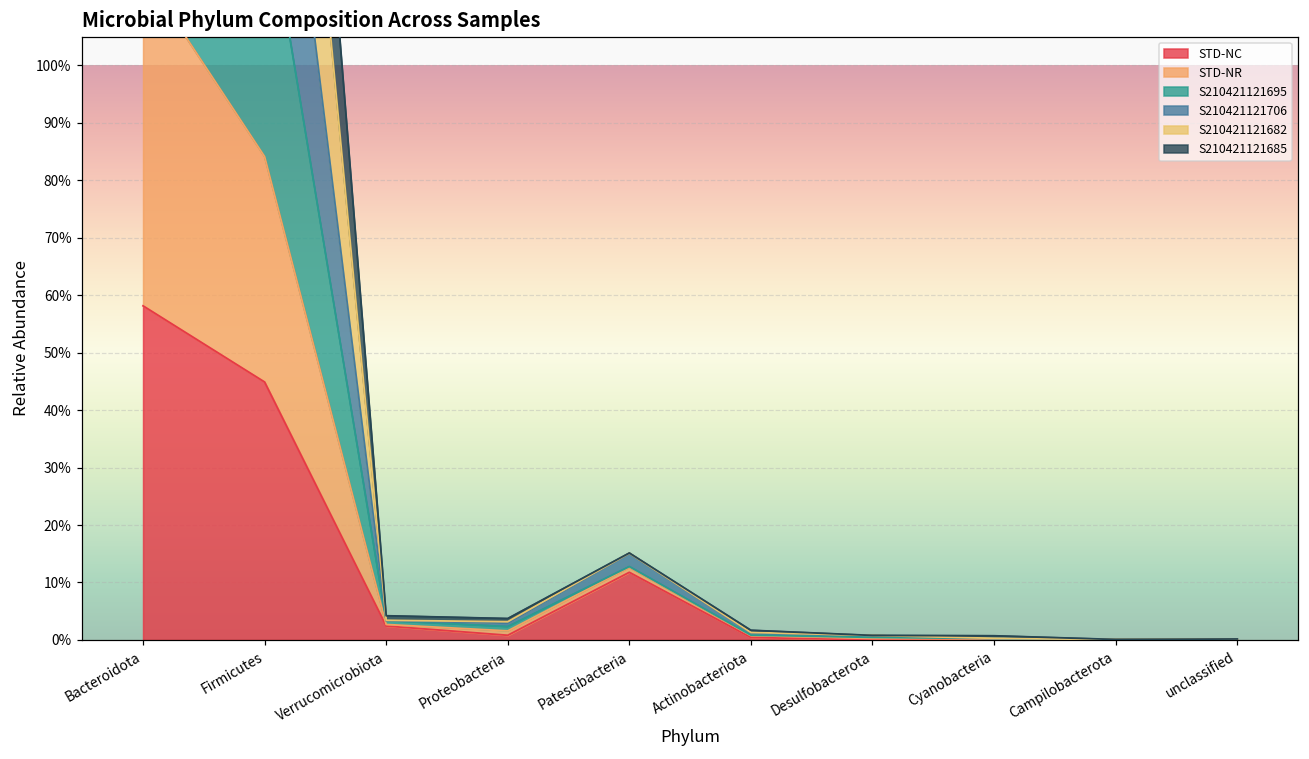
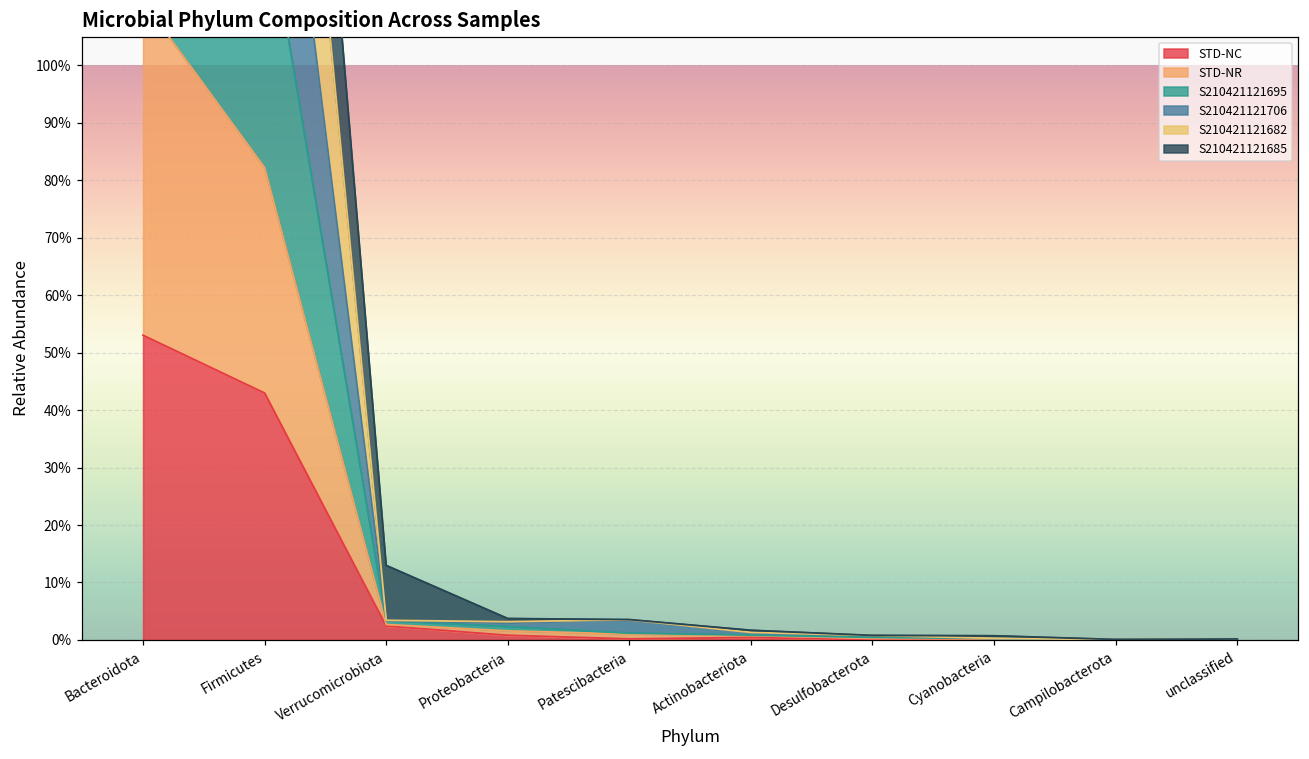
STD-NC, Bacteroidota: 58% -> 53%
STD-NC, Firmicutes: 45% -> 43%
S210421121685, Verrucomicrobiota: 1% -> 10%
STD-NC, Patescibacteria: 12% -> 0%
